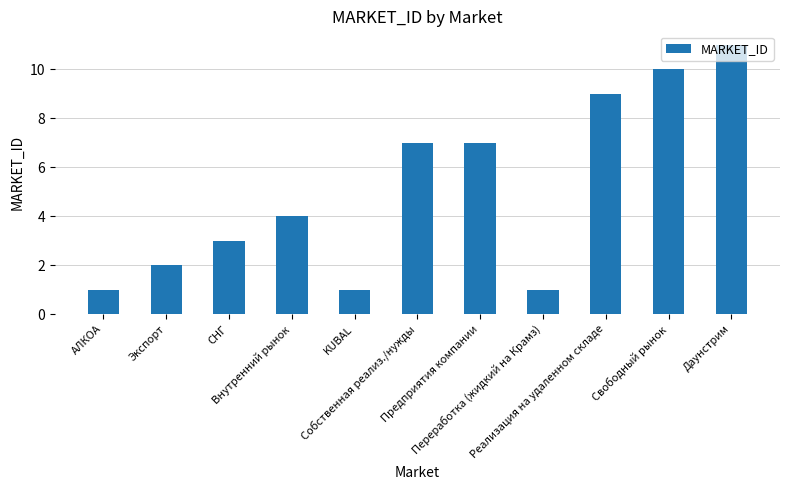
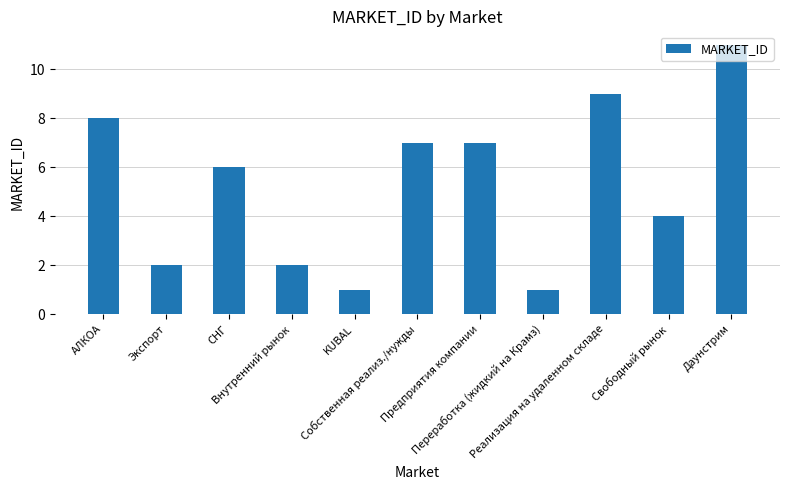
АЛКОА: 1 -> 8
СНГ: 3 -> 6
Внутренний рынок: 4 -> 2
Свободный рынок: 10 -> 4
